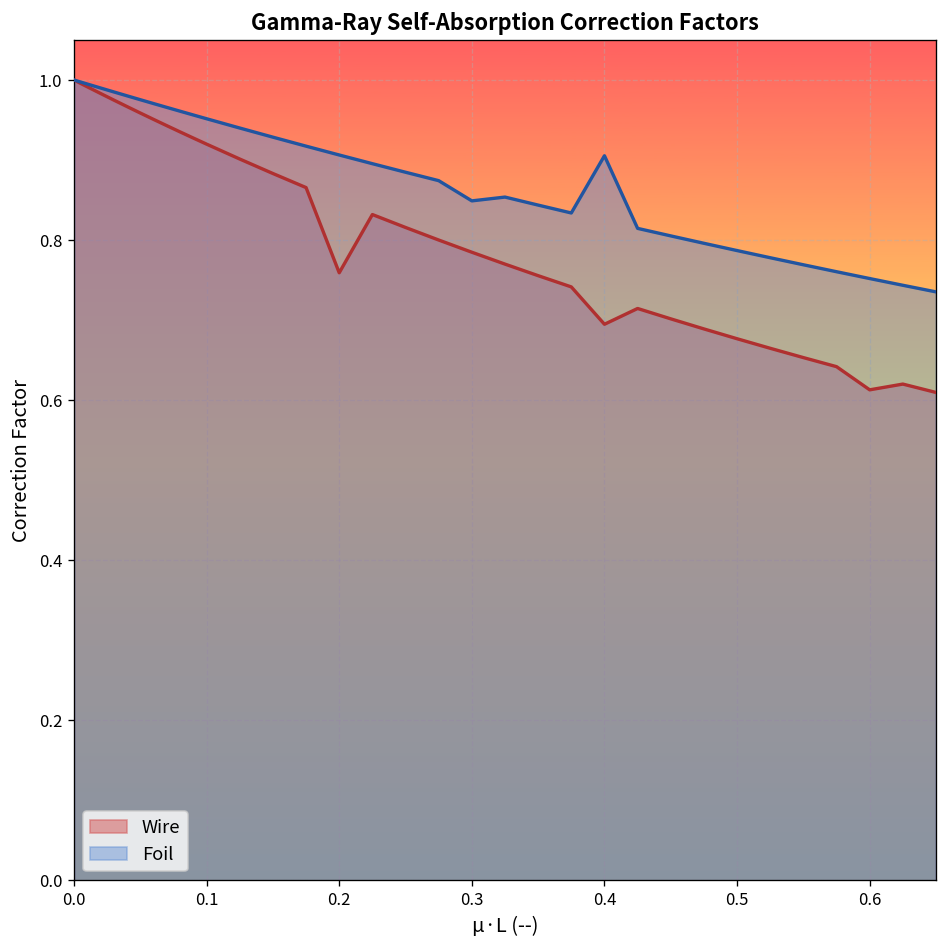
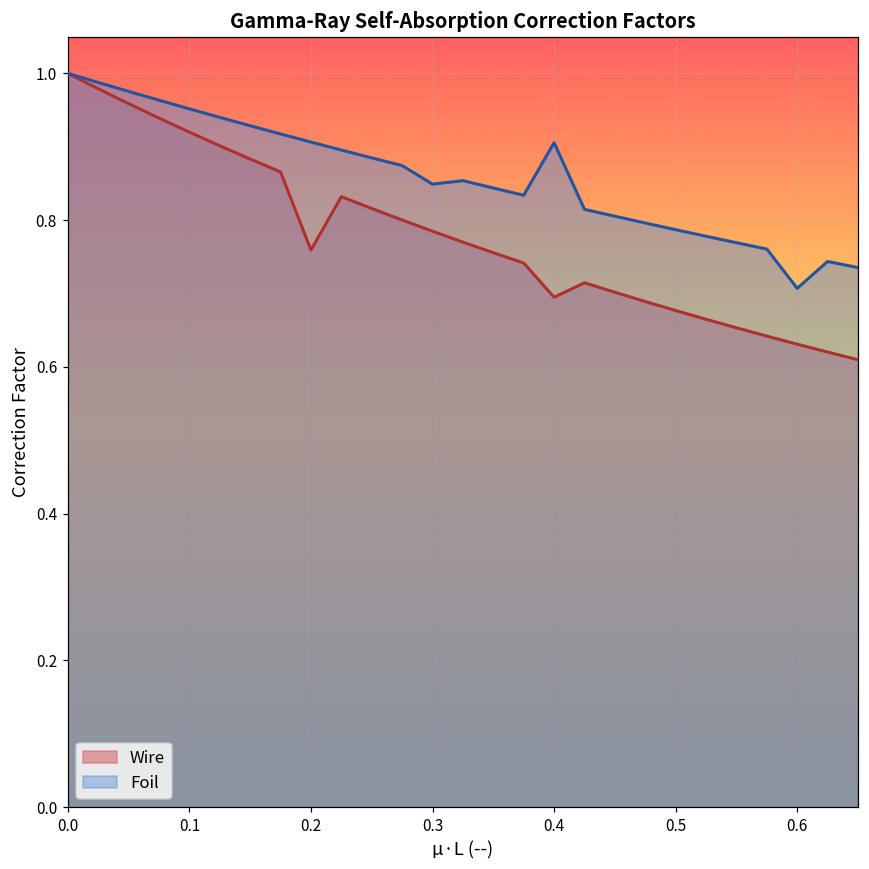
Wire, 0.6: 0.61 -> 0.63
Foil, 0.6: 0.75 -> 0.71
